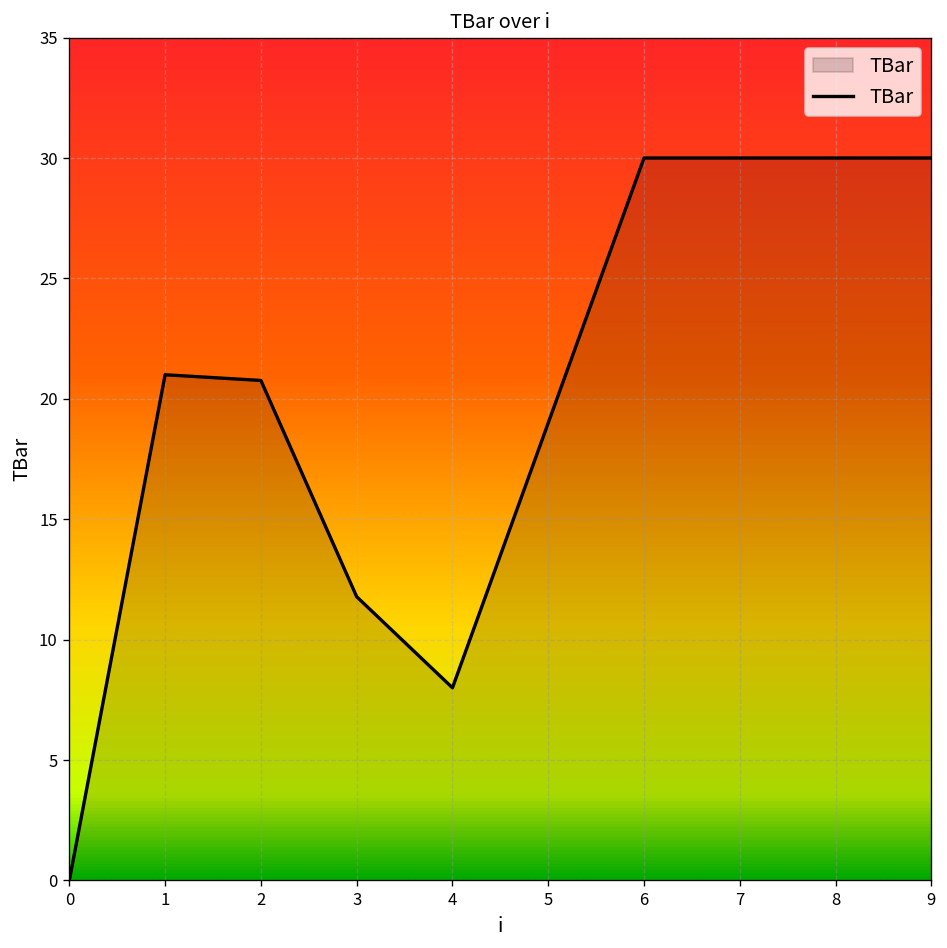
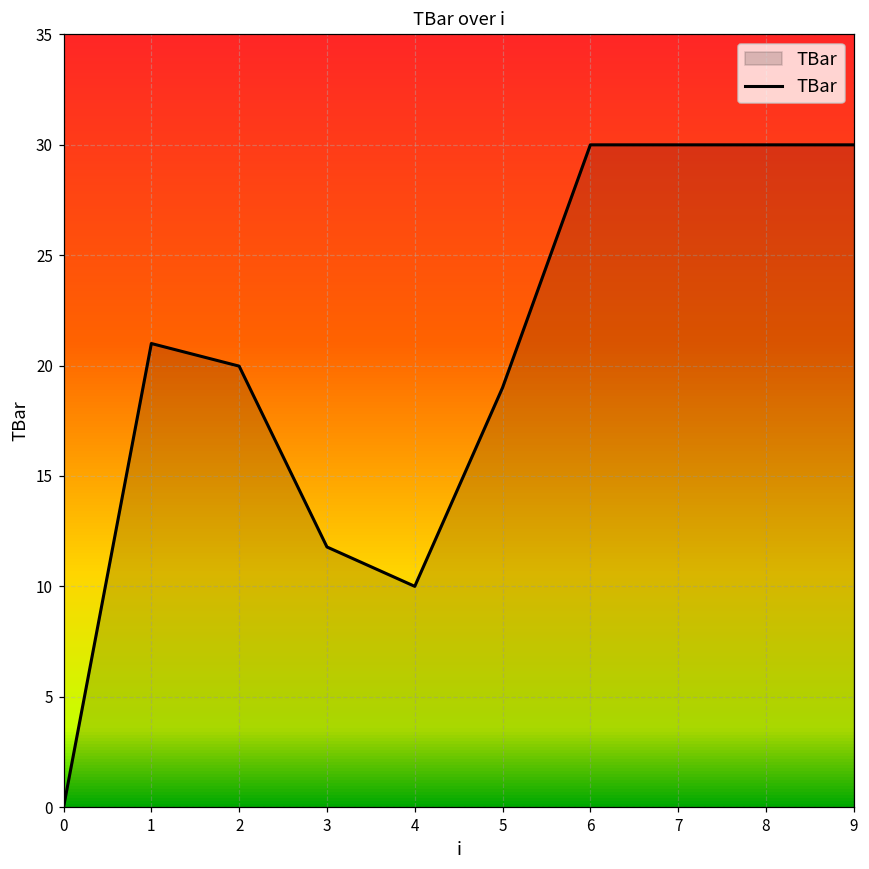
2: 20.8 -> 20.0
4: 8 -> 10
